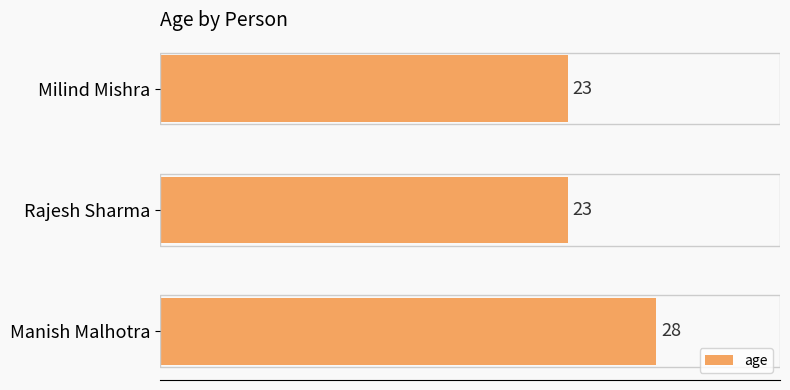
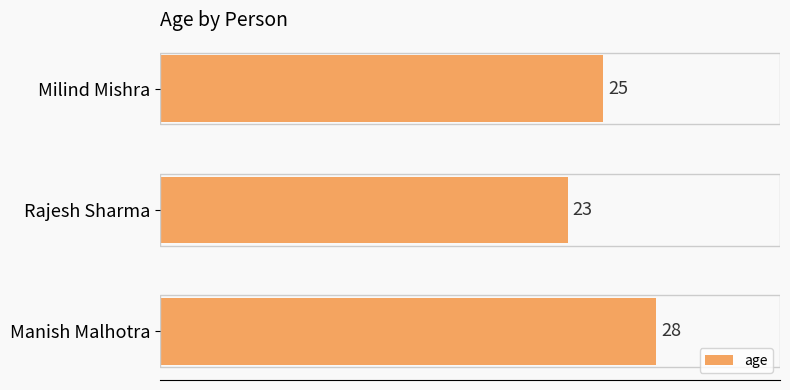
Milind Mishra: 23 -> 25
